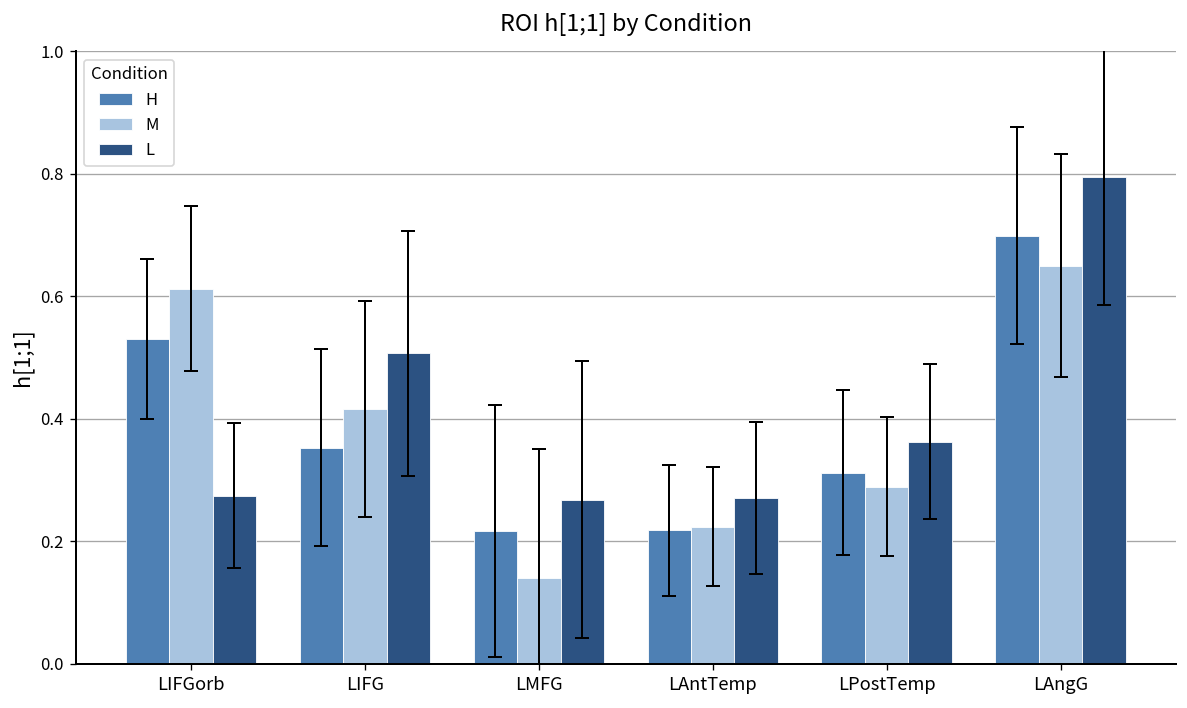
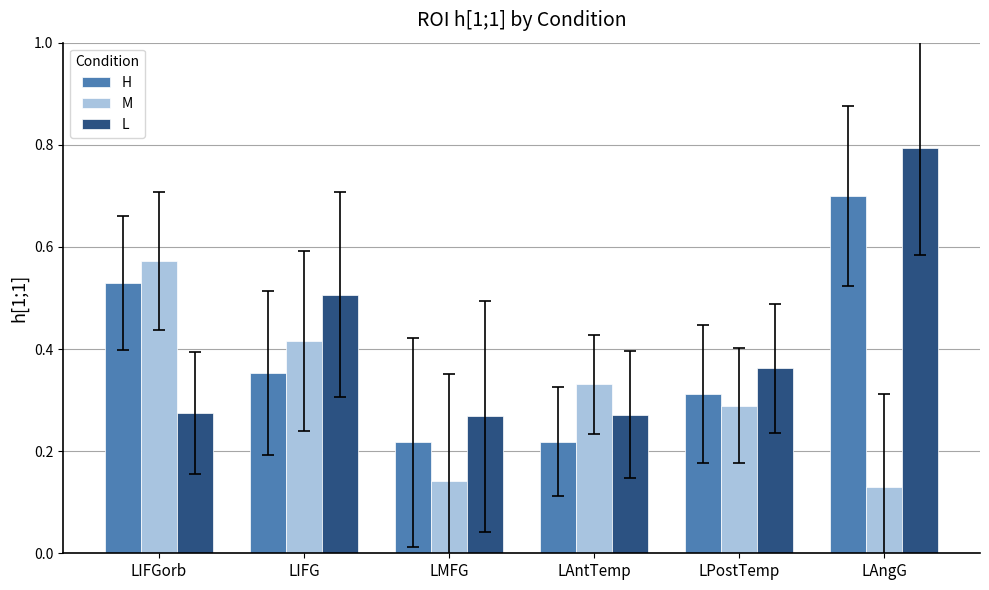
M, LIFGorb: 0.61 -> 0.57
M, LAntTemp: 0.22 -> 0.33
M, LAngG: 0.65 -> 0.13
